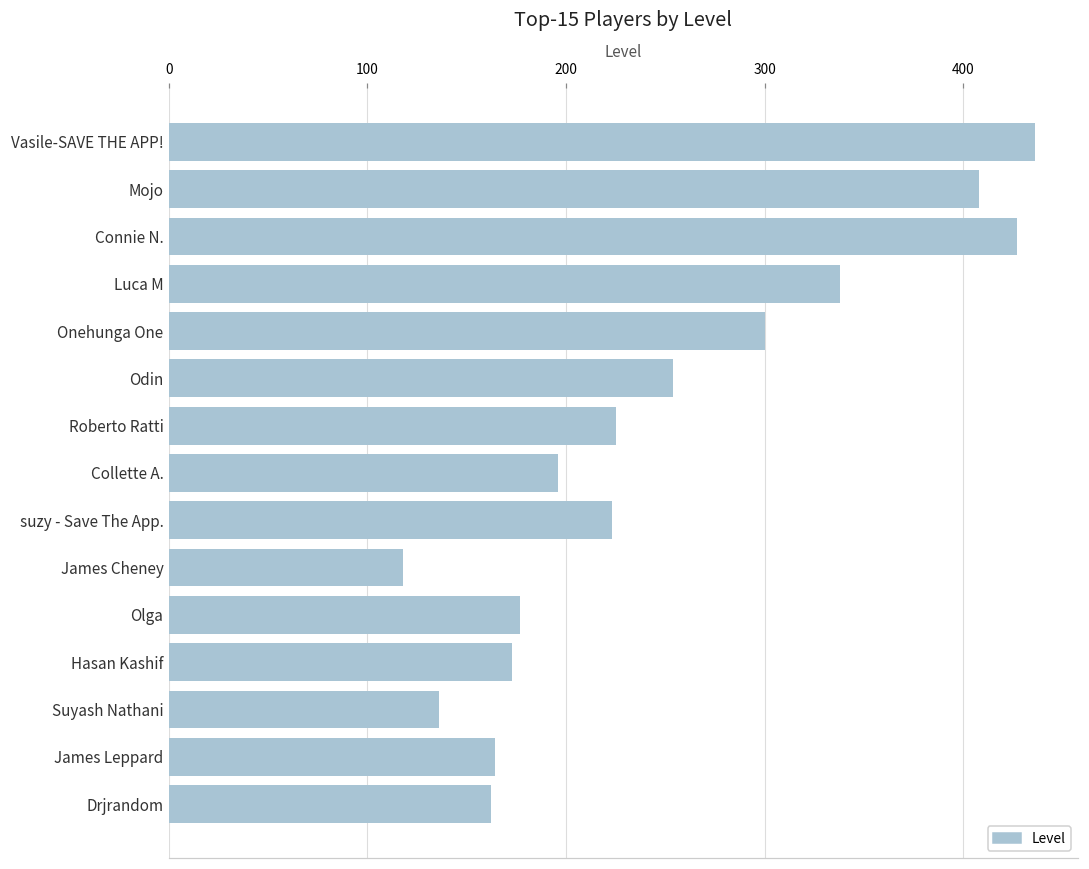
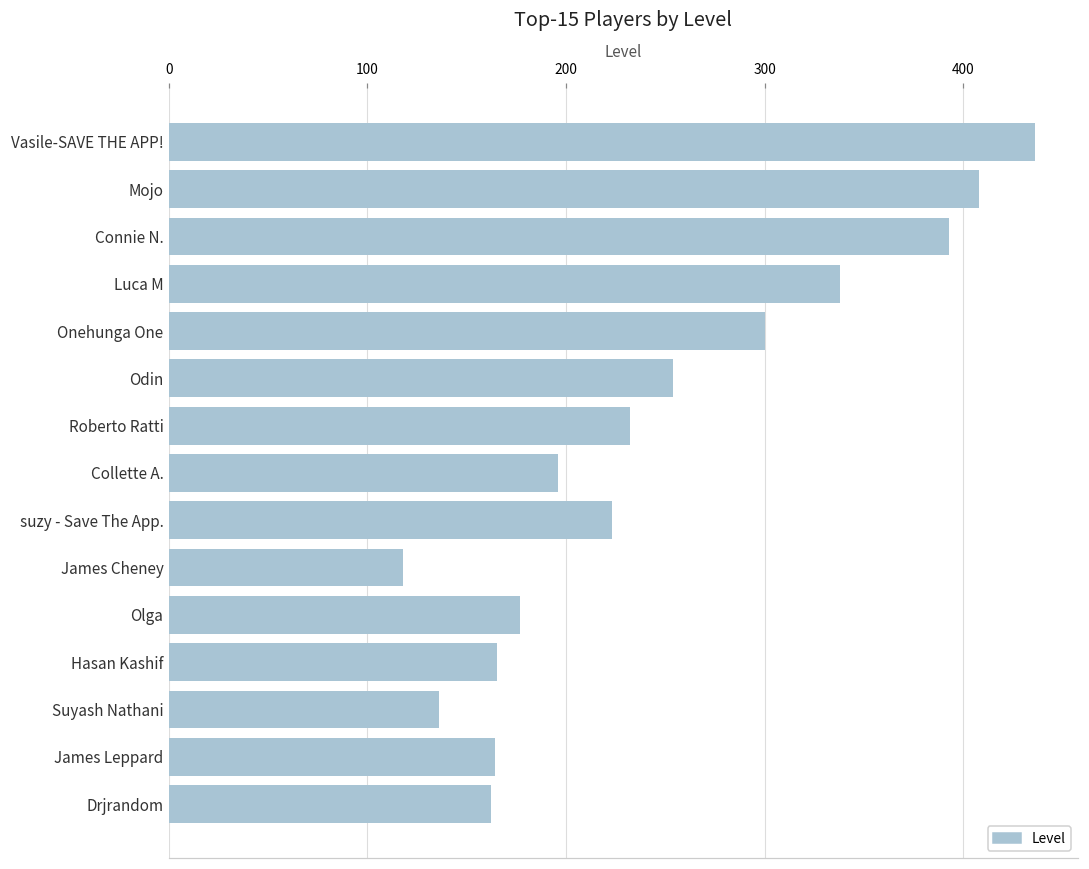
Connie N.: 427 -> 393
Roberto Ratti: 225 -> 232
Hasan Kashif: 173 -> 165
